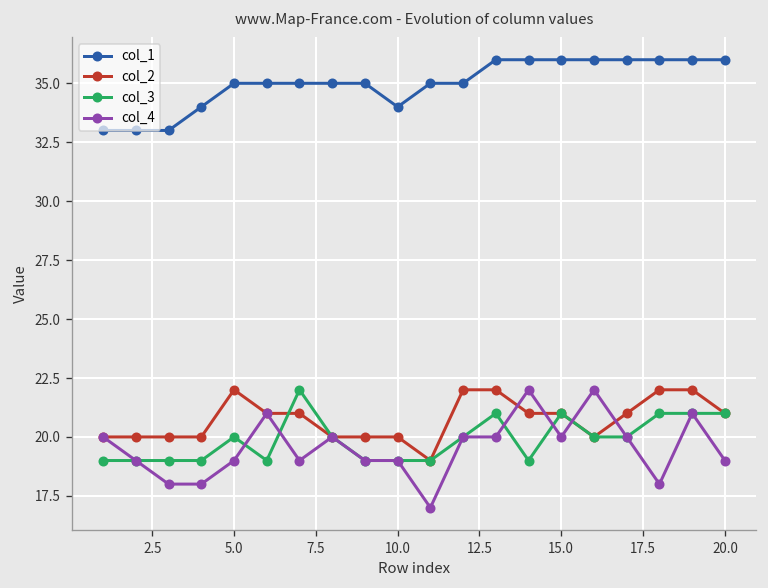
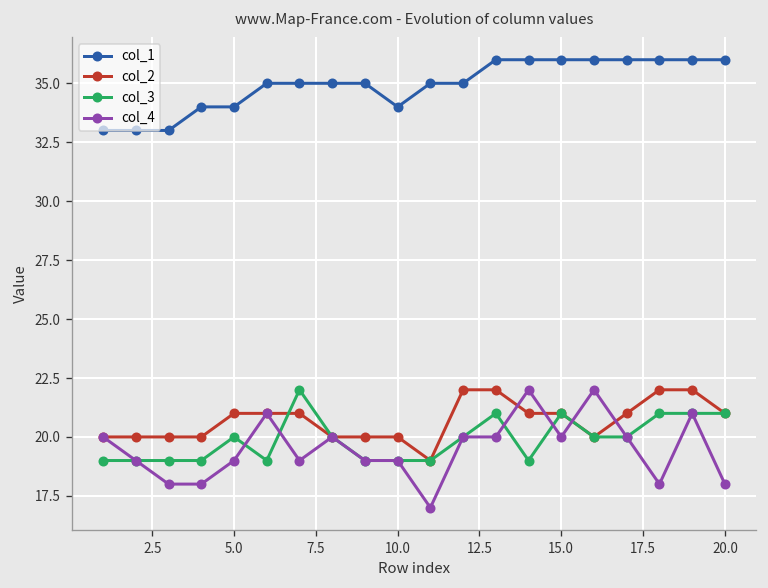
col_1, 5.0: 35 -> 34
col_2, 5.0: 22 -> 21
col_4, 20.0: 19 -> 18
